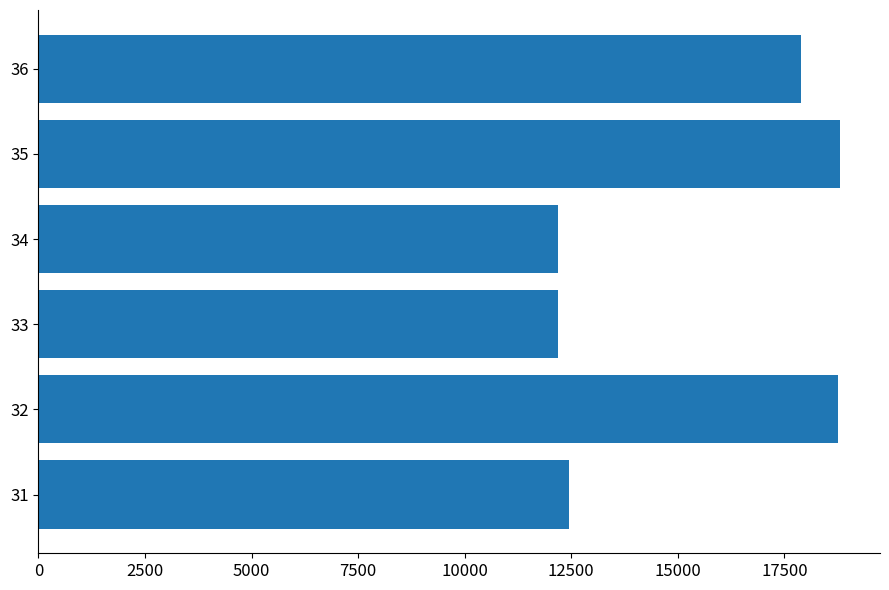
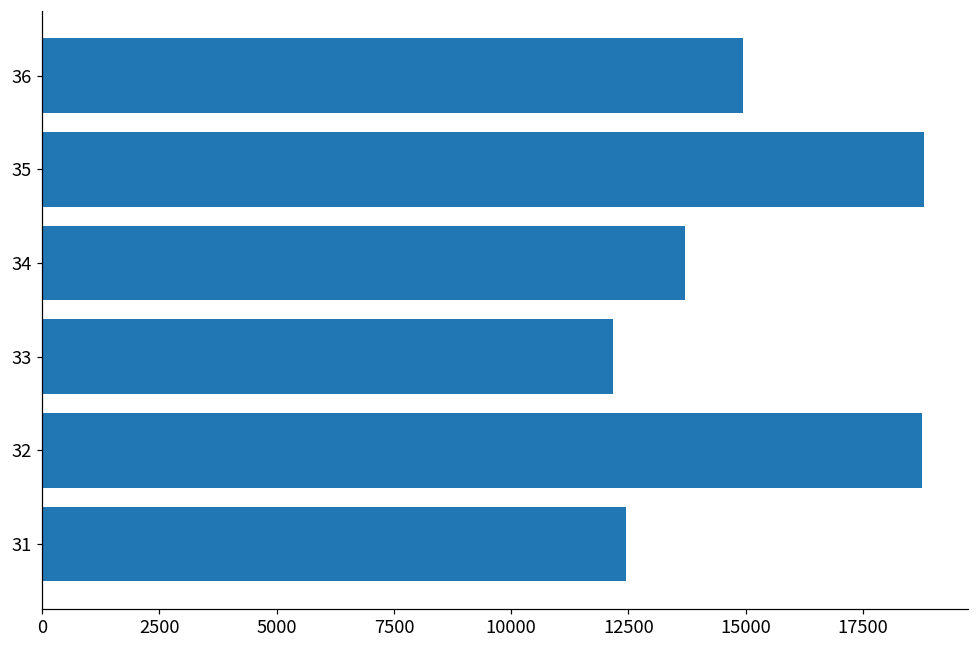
36: 17900 -> 15000
34: 12200 -> 13700
